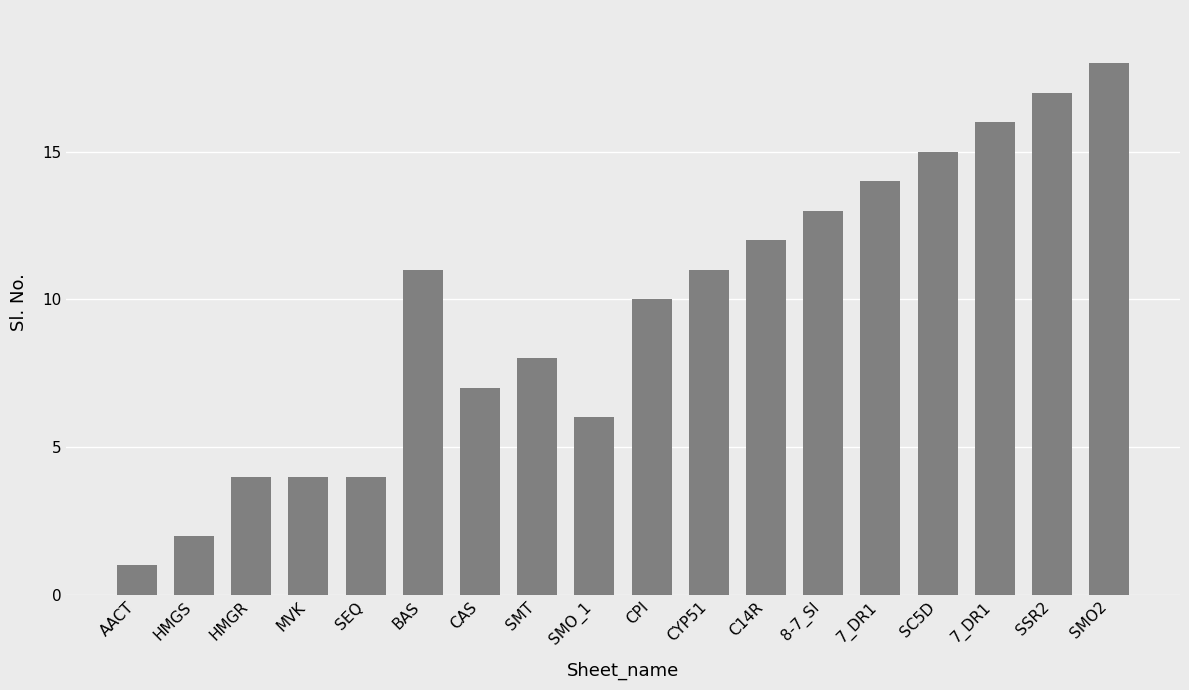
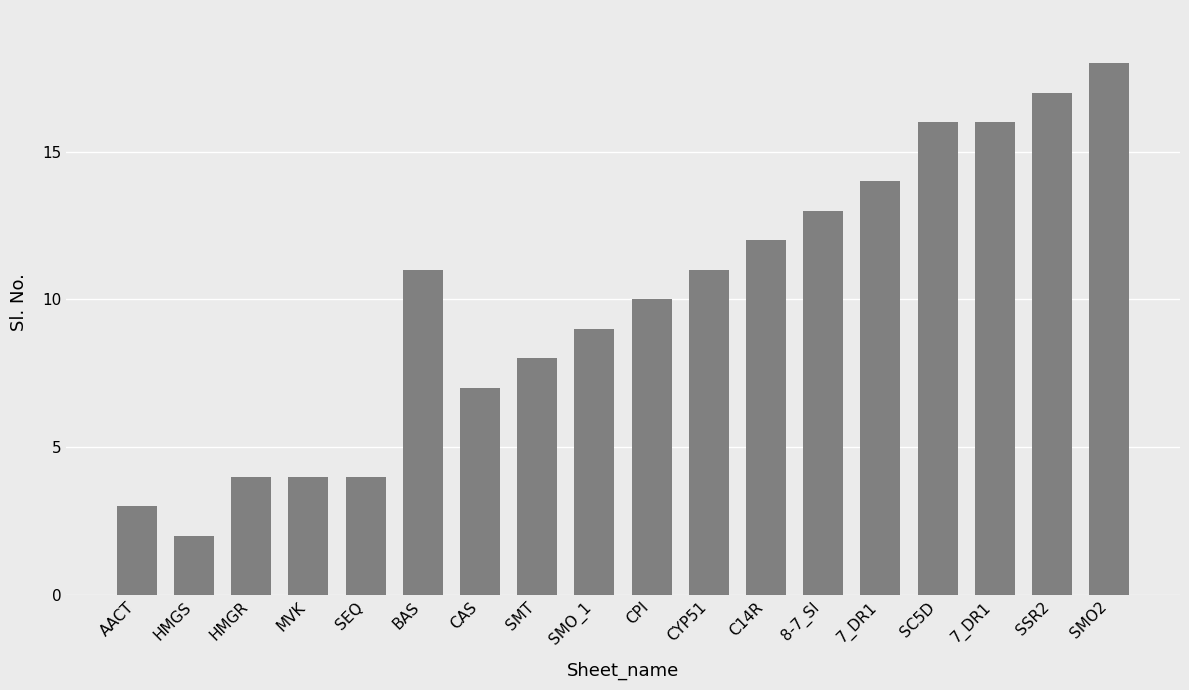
AACT: 1 -> 3
SMO_1: 6 -> 9
SC5D: 15 -> 16
